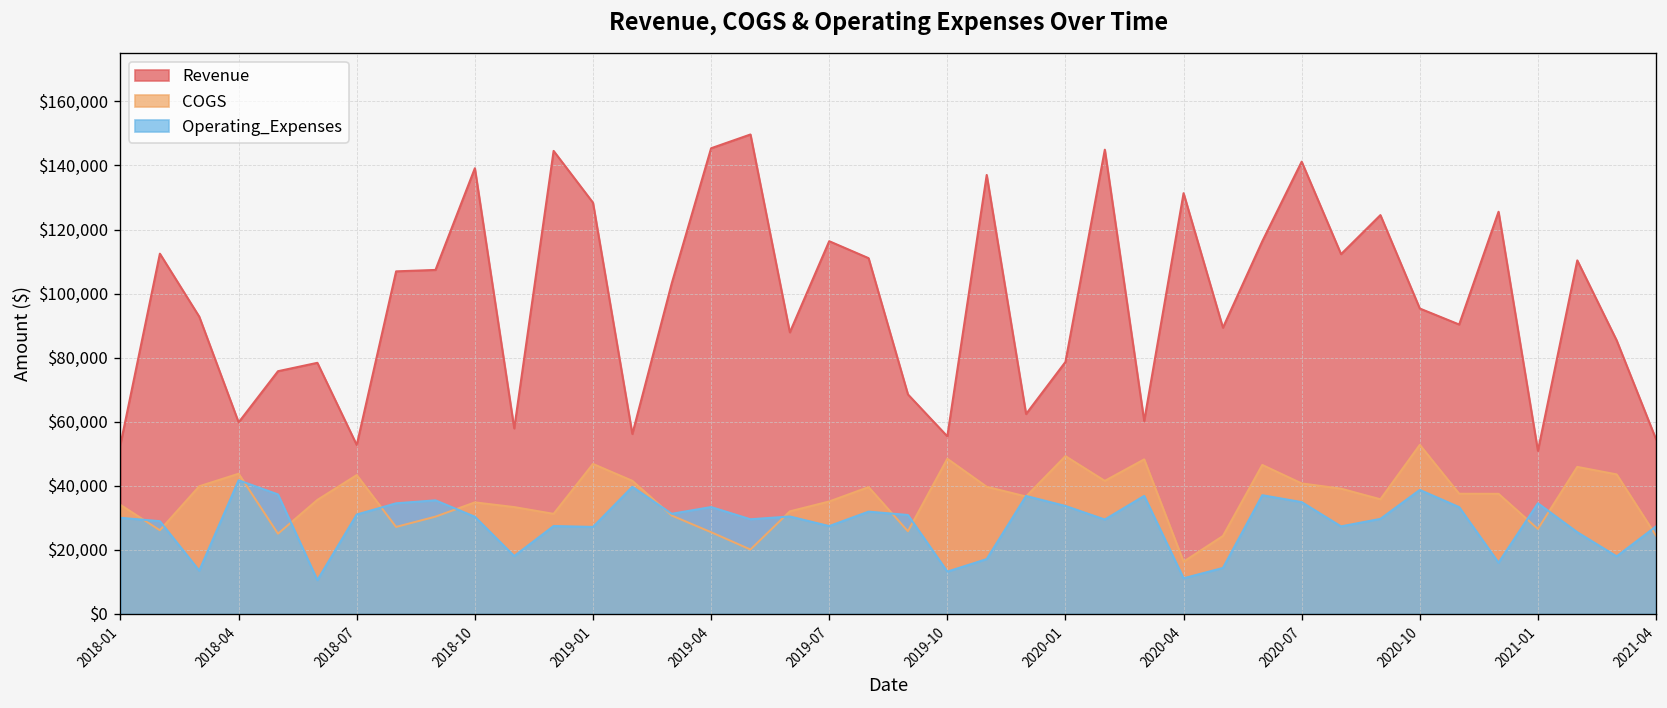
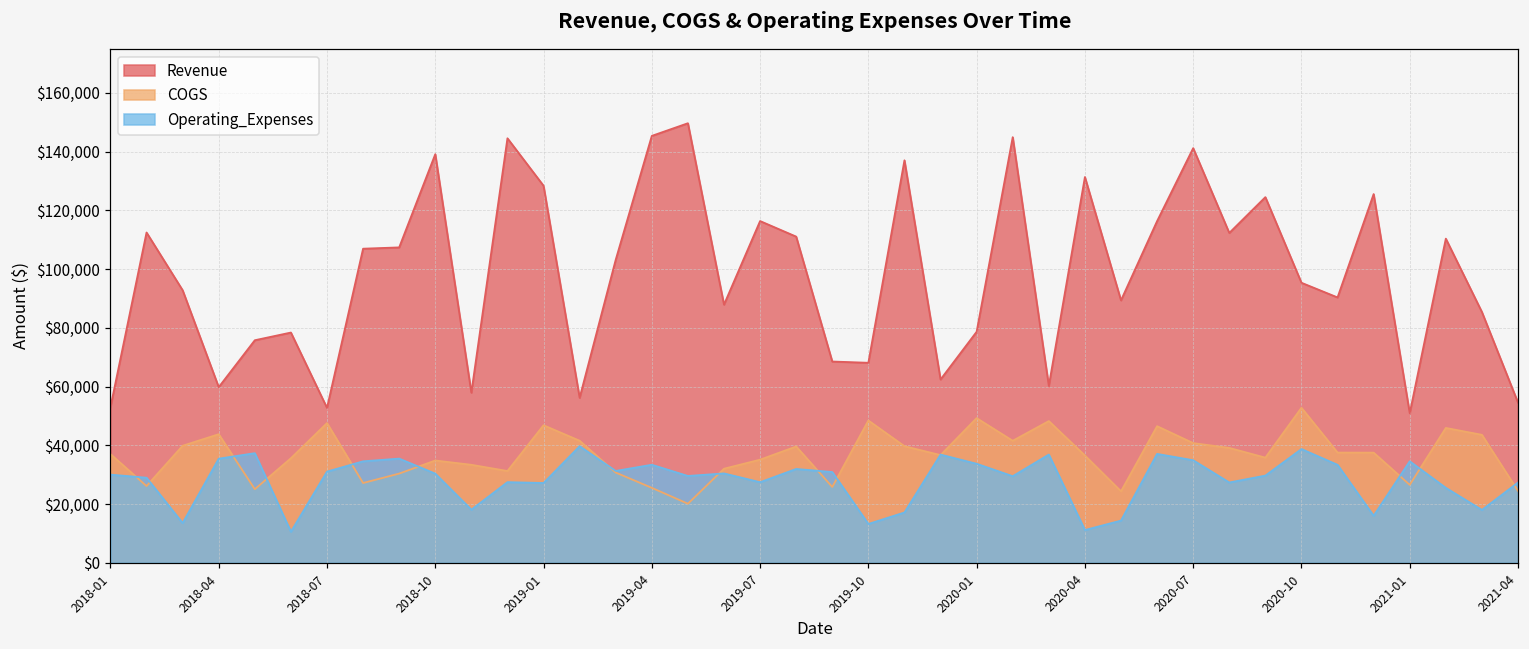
COGS, 2018-01: $34,000 -> $37,000
Operating_Expenses, 2018-04: $42,000 -> $35,000
COGS, 2018-07: $43,000 -> $48,000
Revenue, 2019-10: $55,000 -> $68,000
COGS, 2020-04: $16,000 -> $37,000
